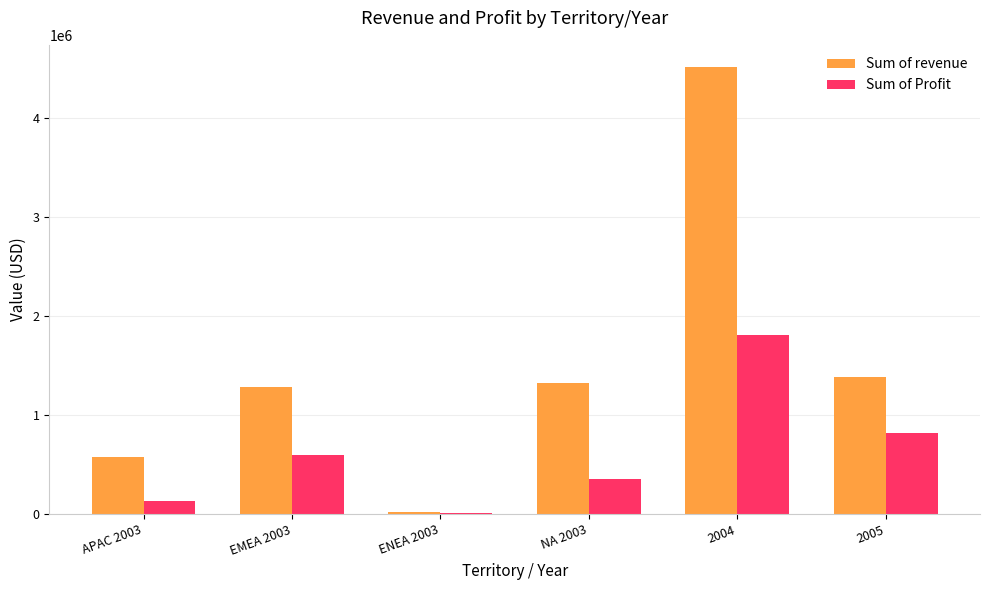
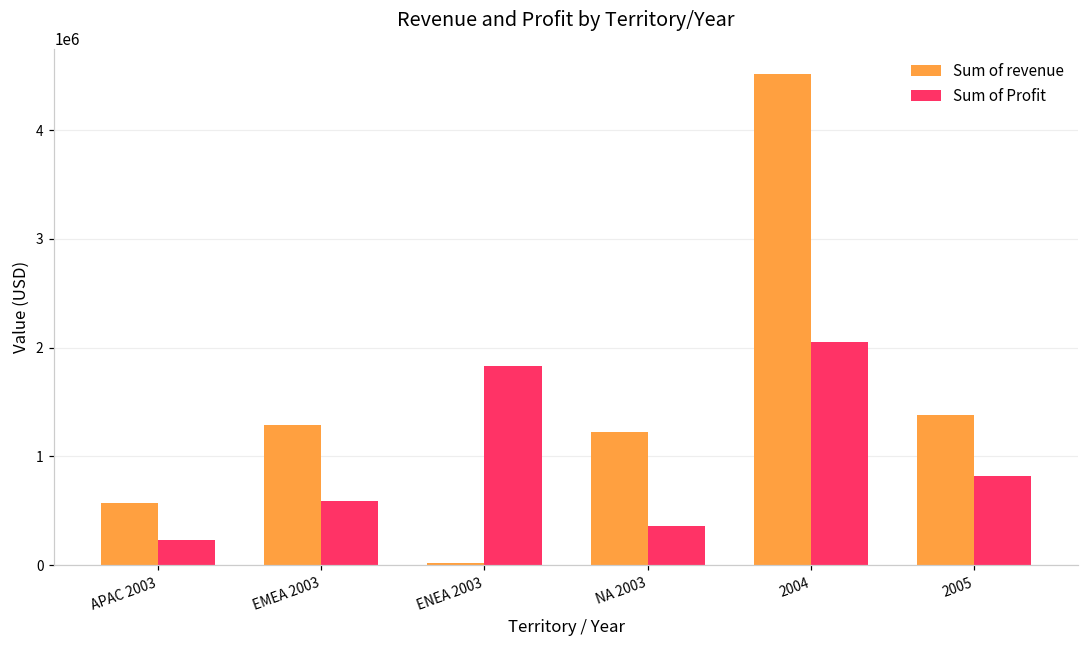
Sum of Profit, APAC 2003: 100000 -> 200000
Sum of Profit, ENEA 2003: 0 -> 1800000
Sum of revenue, NA 2003: 1300000 -> 1200000
Sum of Profit, 2004: 1800000 -> 2100000
